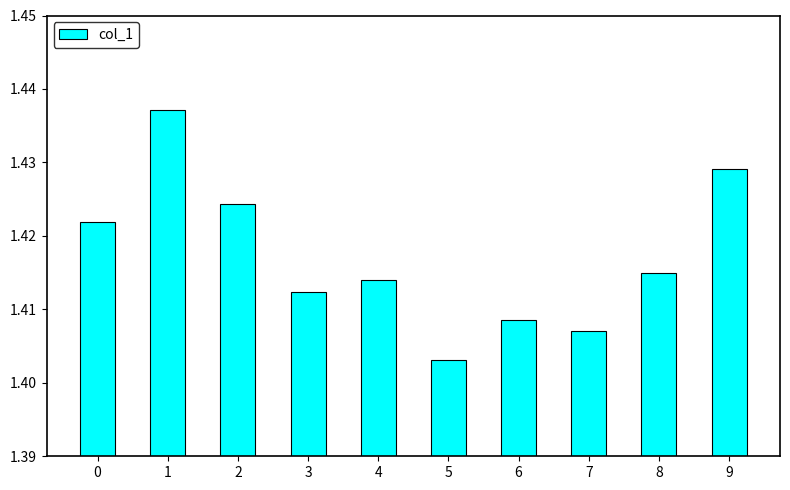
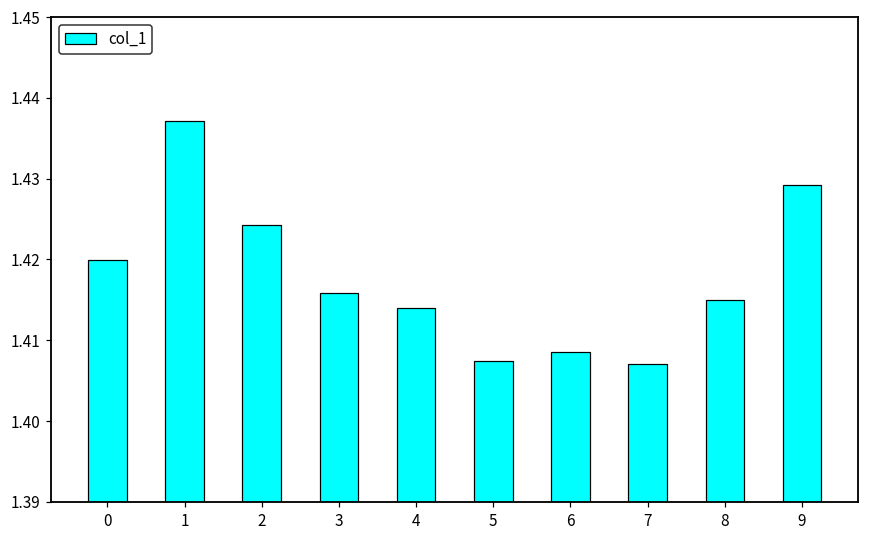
0: 1.422 -> 1.420
3: 1.412 -> 1.416
5: 1.403 -> 1.407
